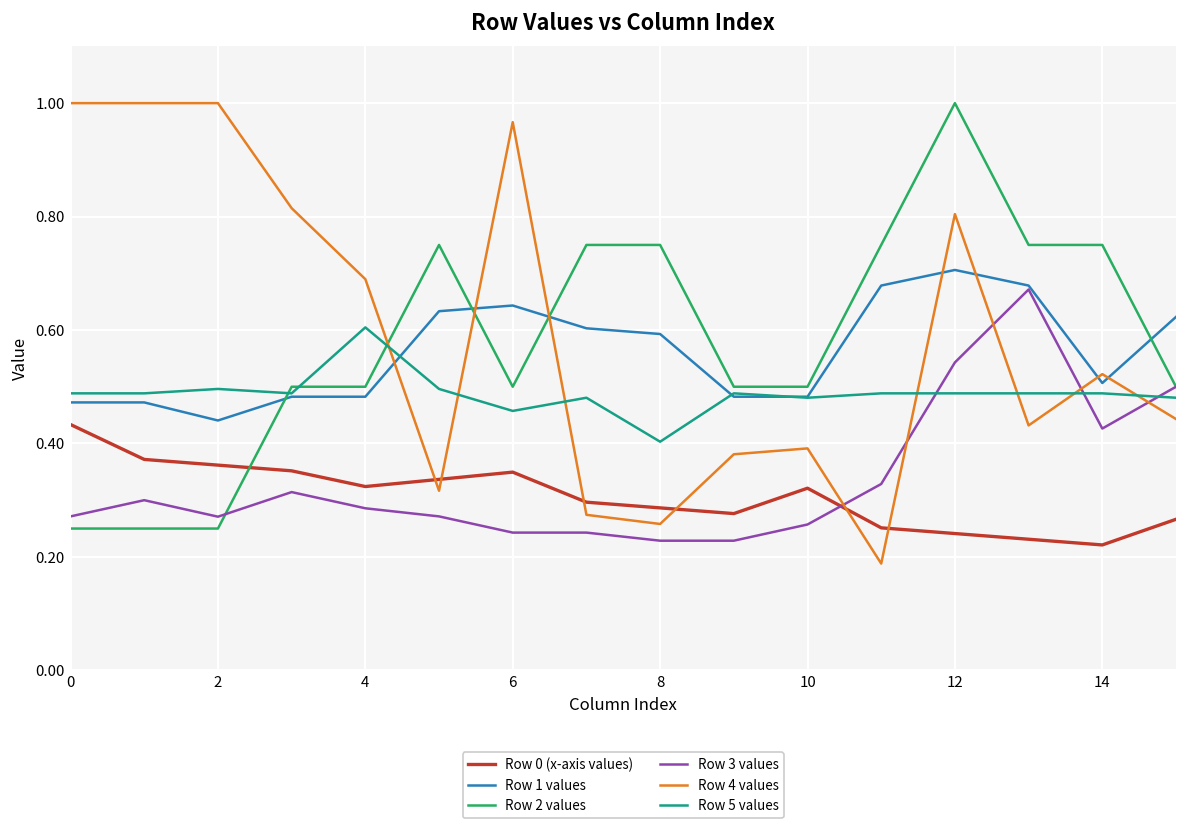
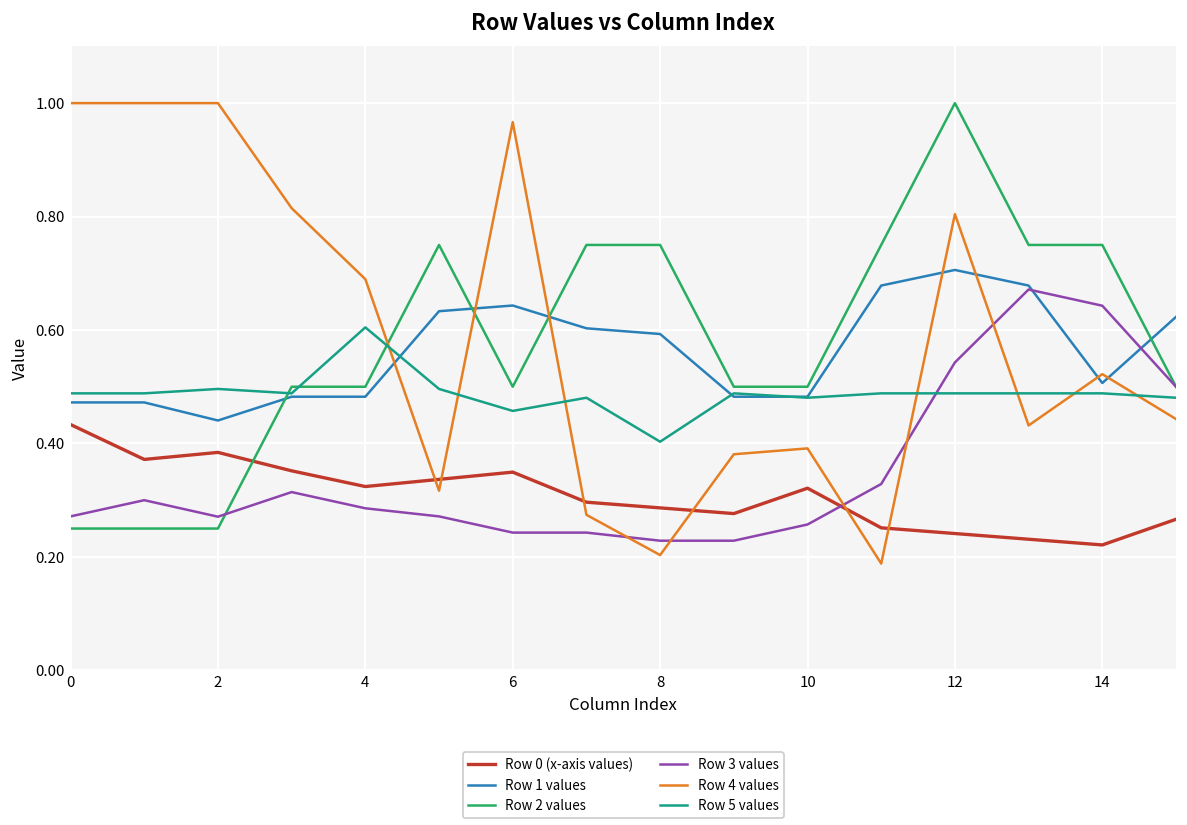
Row 0 (x-axis values), 2: 0.36 -> 0.38
Row 4 values, 8: 0.26 -> 0.20
Row 3 values, 14: 0.43 -> 0.64
